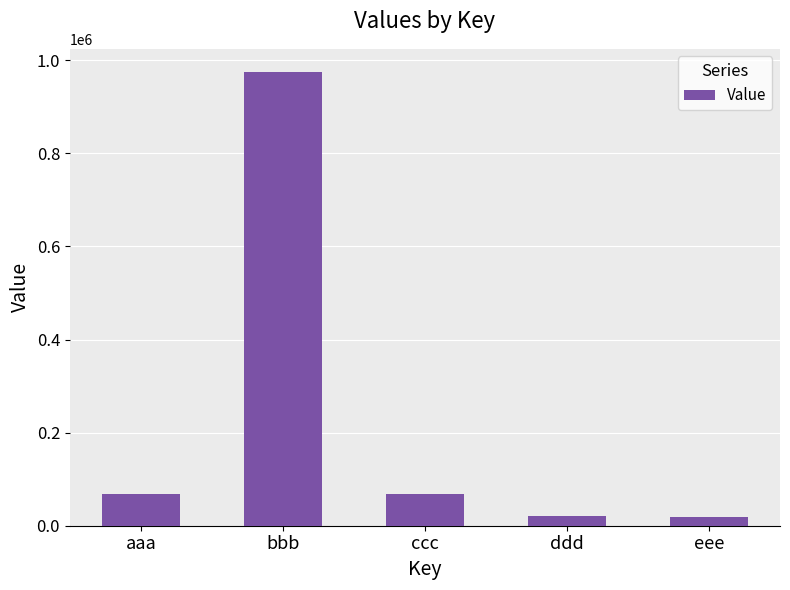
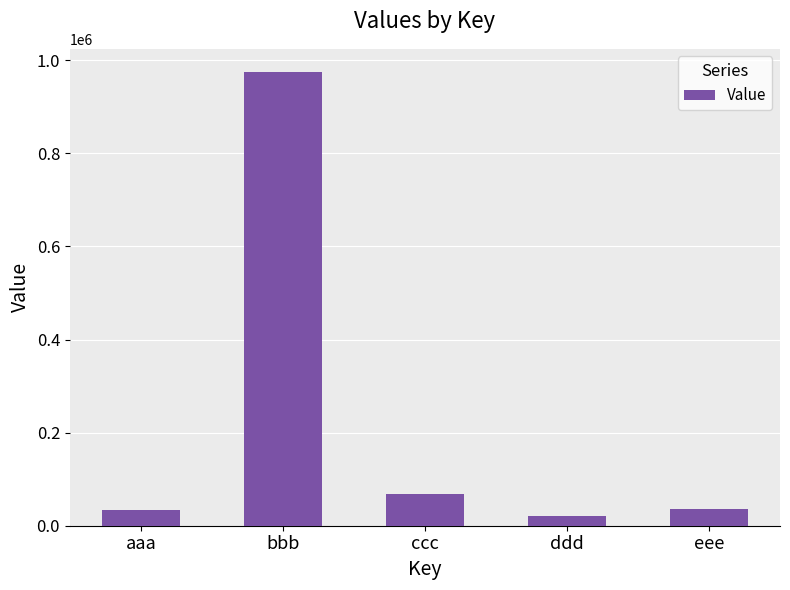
aaa: 70000 -> 30000
eee: 20000 -> 40000
